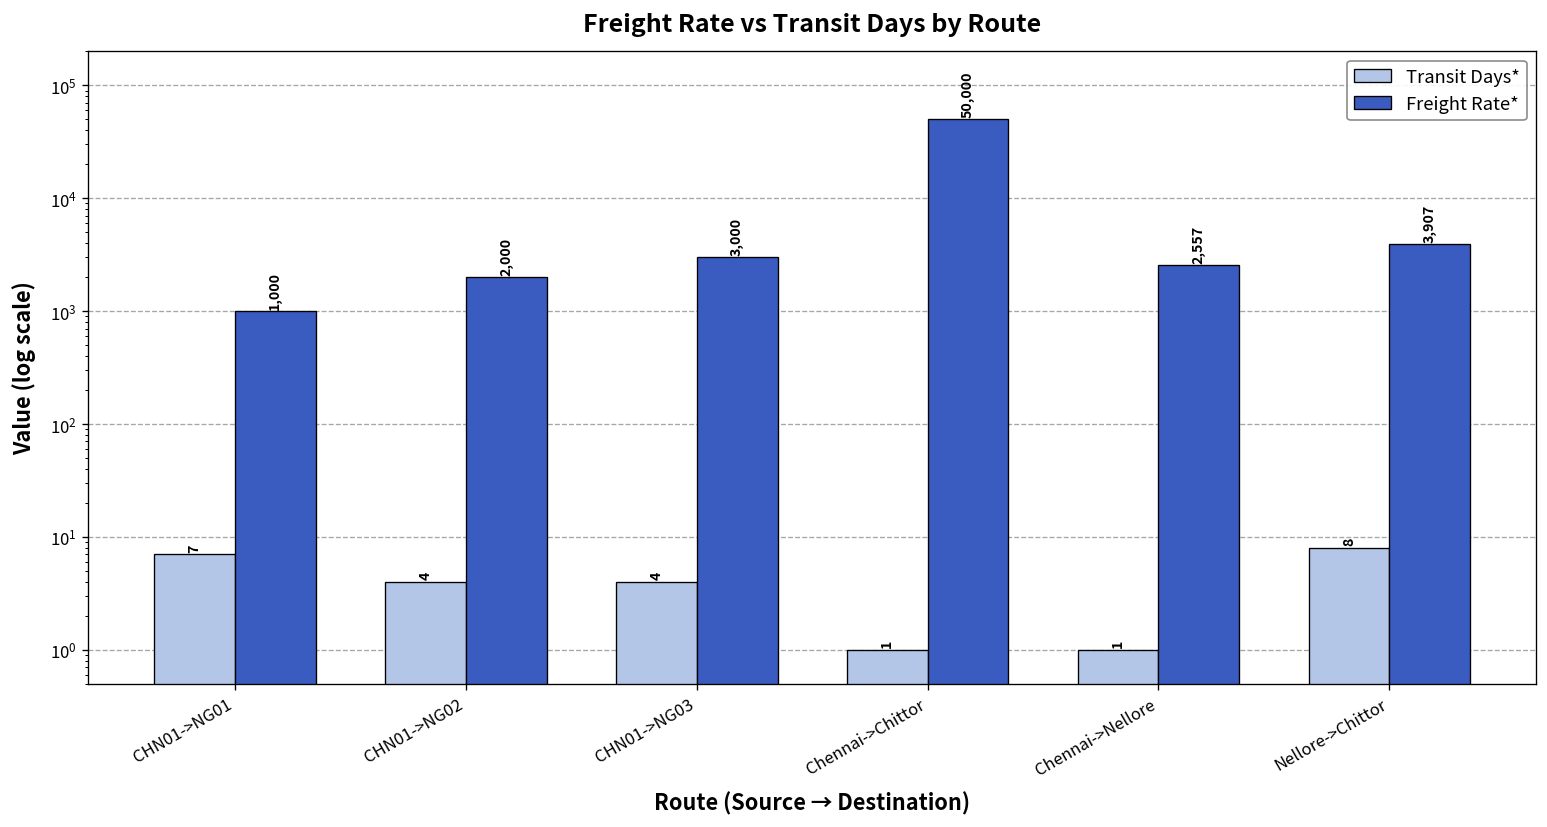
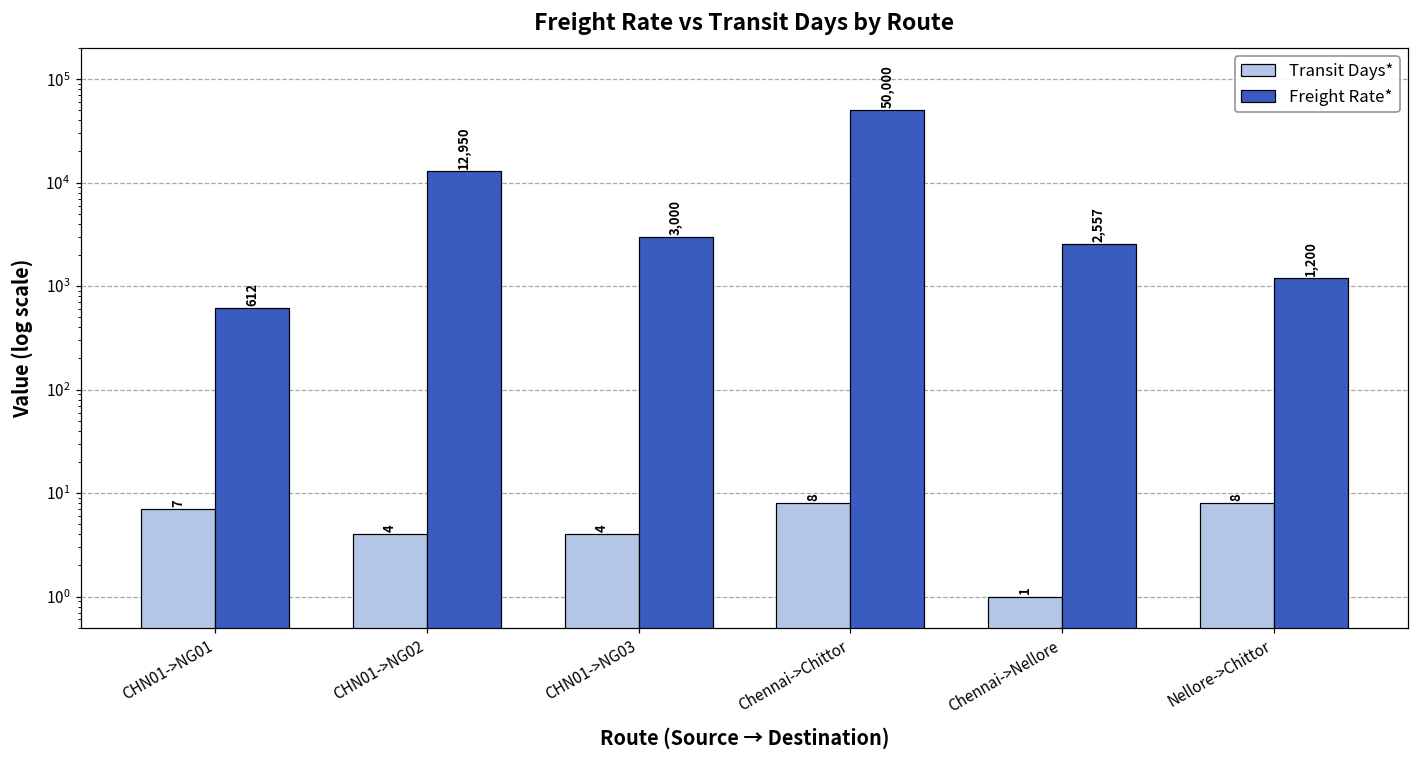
Freight Rate*, CHN01->NG01: 1,000 -> 612
Freight Rate*, CHN01->NG02: 2,000 -> 12,950
Transit Days*, Chennai->Chittor: 1 -> 8
Freight Rate*, Nellore->Chittor: 3,907 -> 1,200
